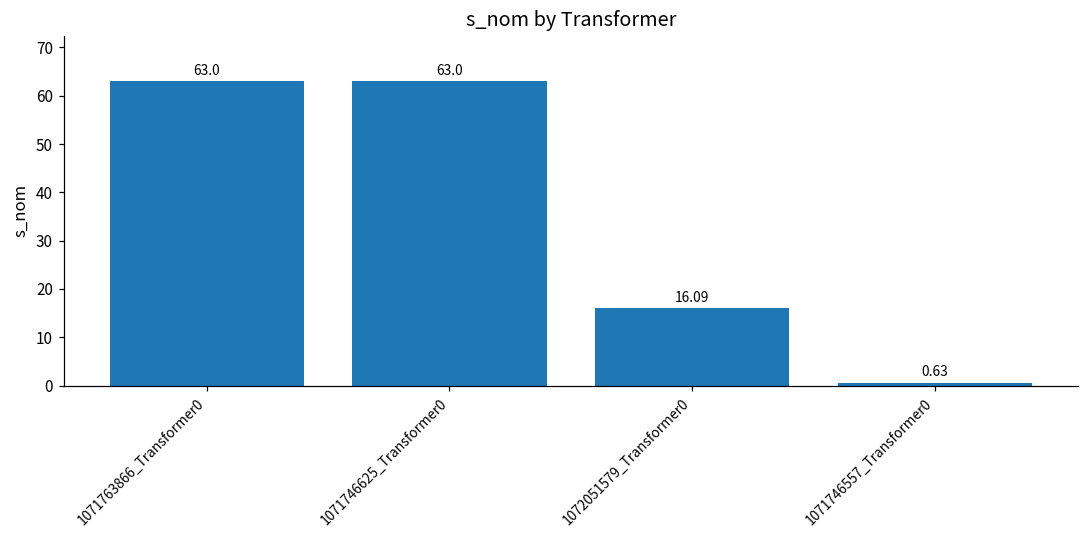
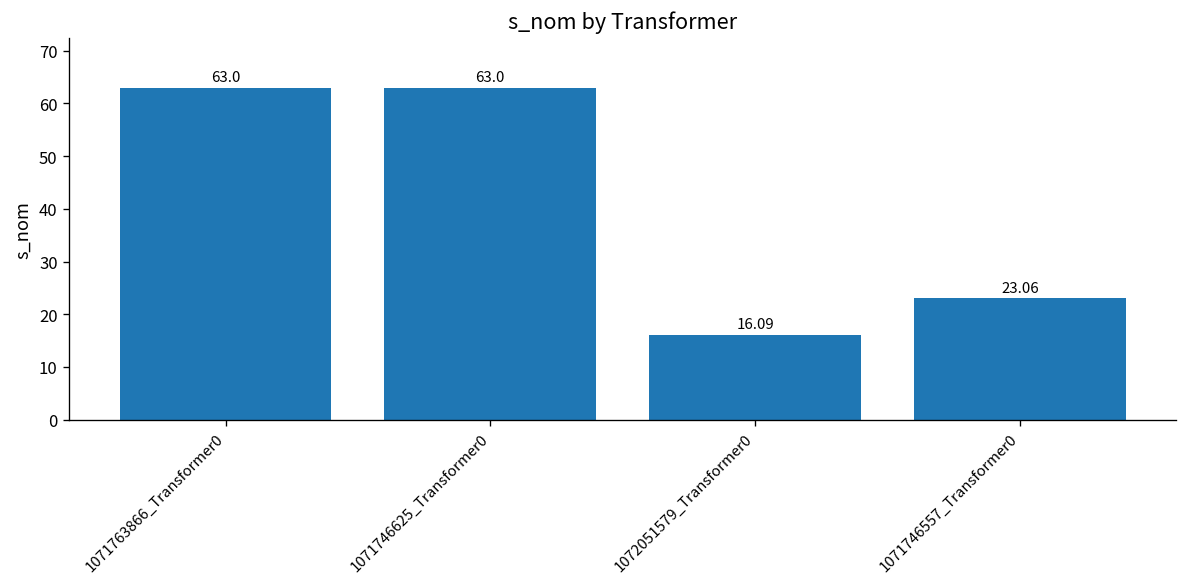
1071746557_Transformer0: 0.63 -> 23.06
